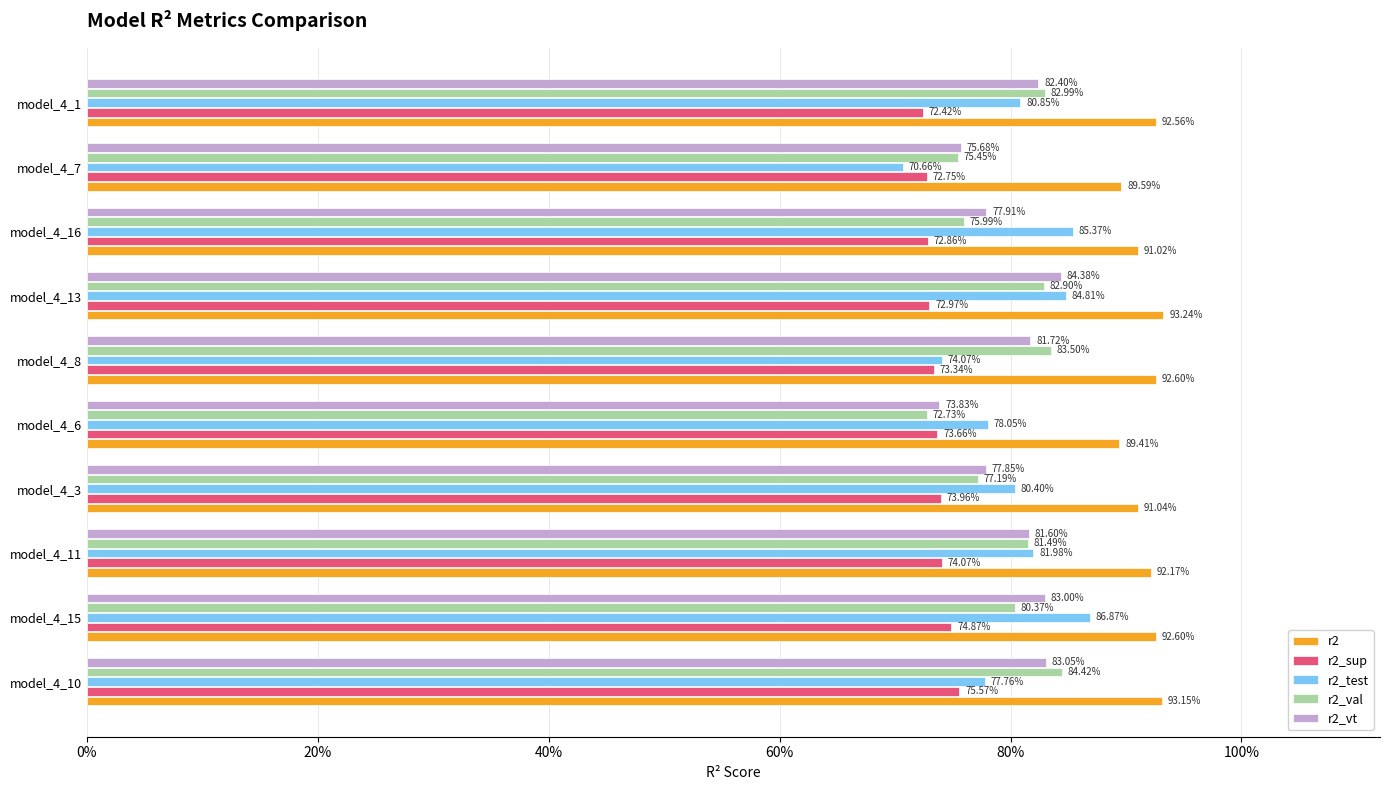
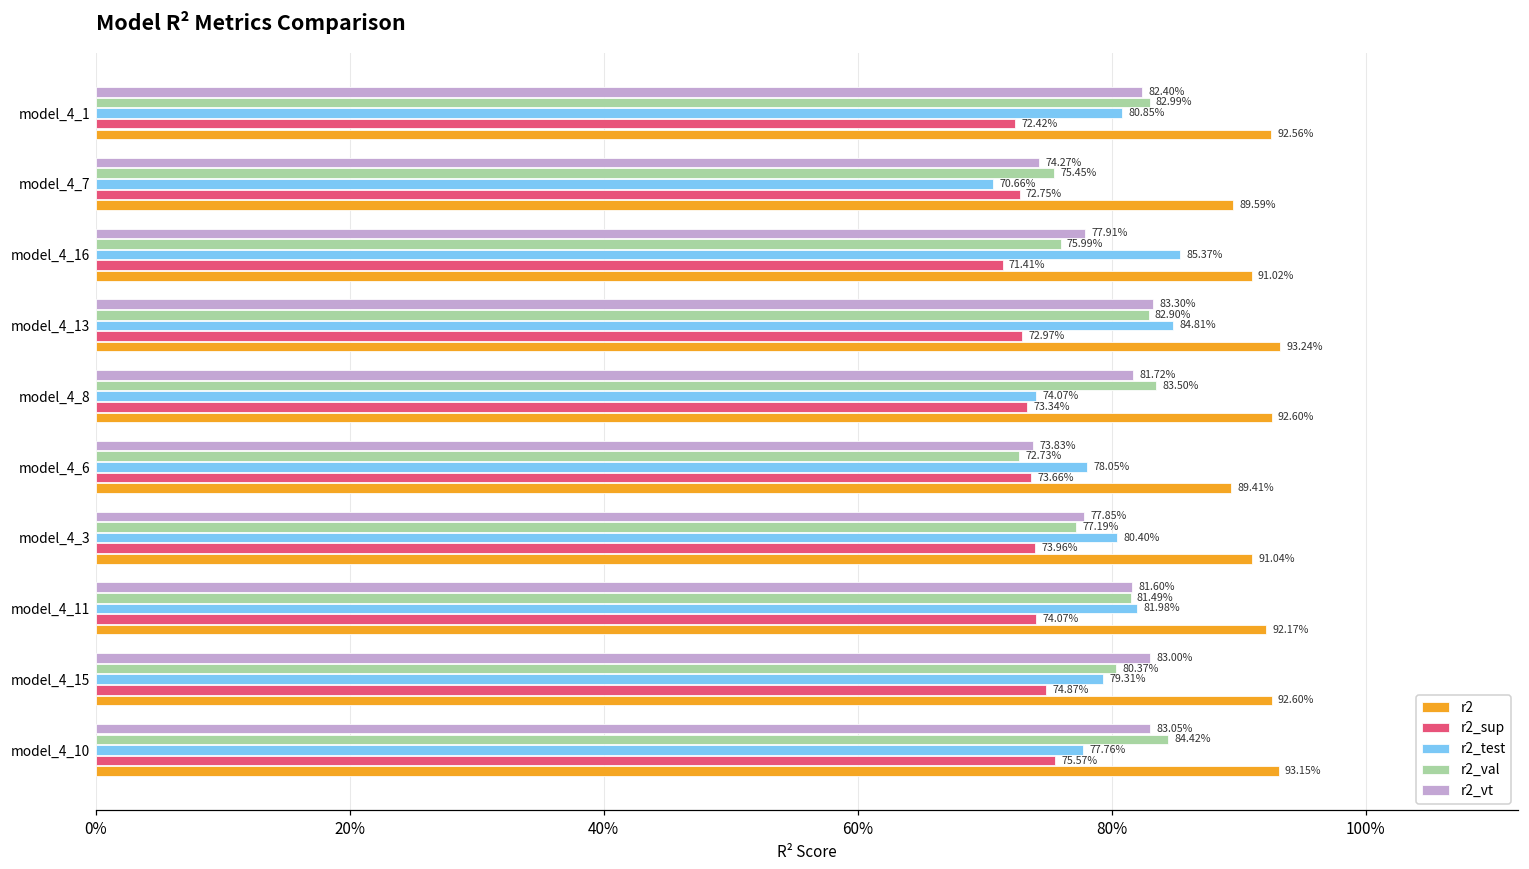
r2_vt, model_4_7: 75.68% -> 74.27%
r2_sup, model_4_16: 72.86% -> 71.41%
r2_vt, model_4_13: 84.38% -> 83.30%
r2_test, model_4_15: 86.87% -> 79.31%
